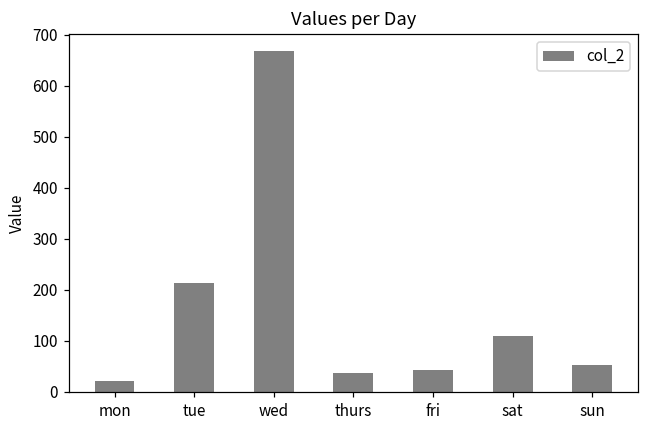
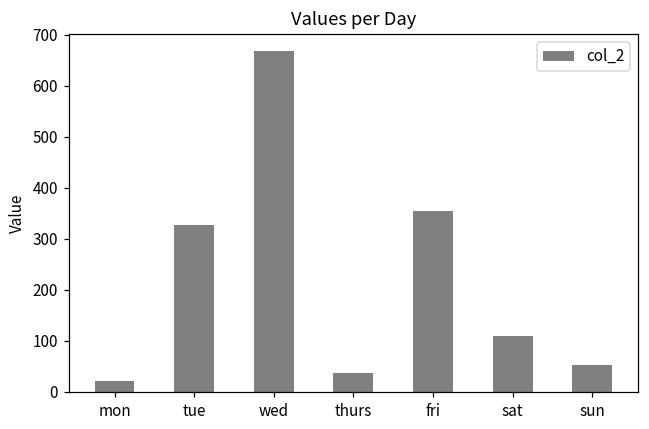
tue: 210 -> 330
fri: 40 -> 360
